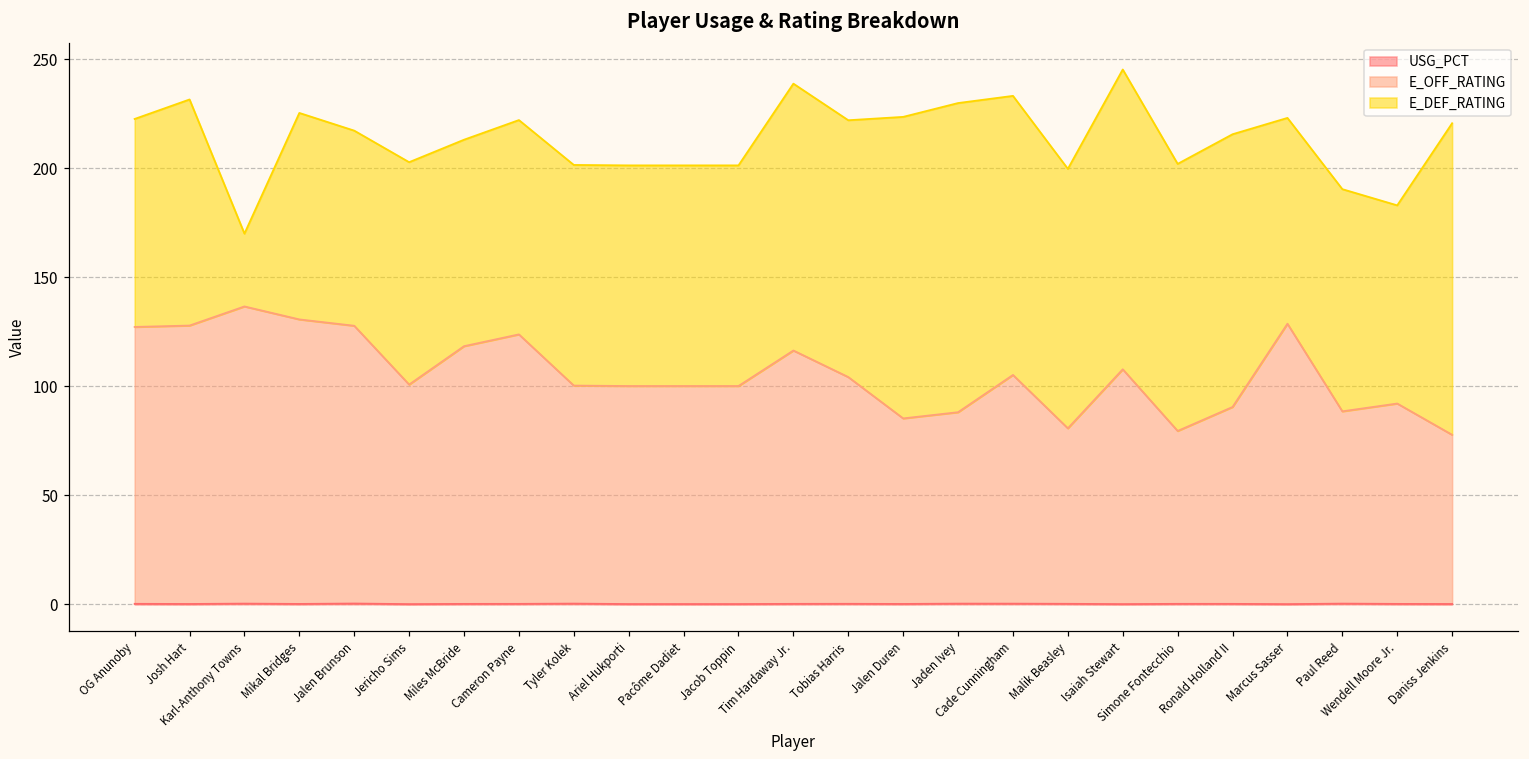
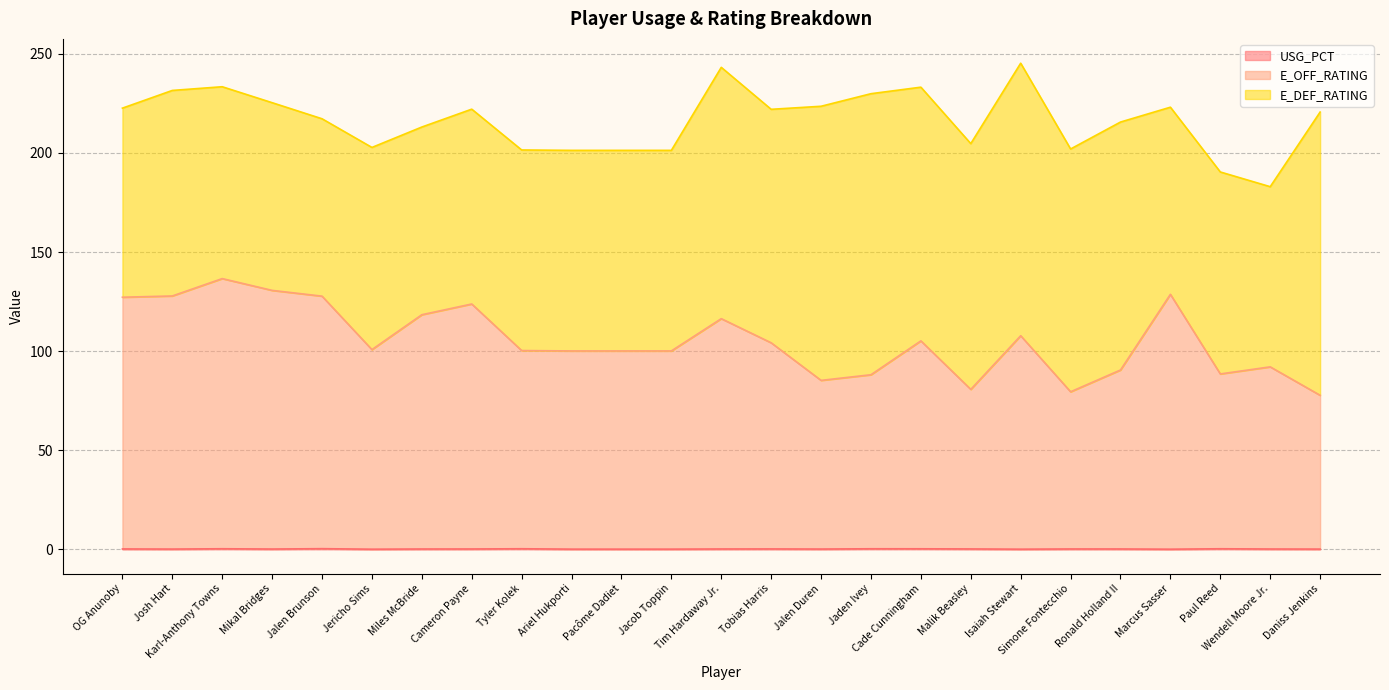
E_DEF_RATING, Karl-Anthony Towns: 33 -> 97
E_DEF_RATING, Tim Hardaway Jr.: 122 -> 127
E_DEF_RATING, Malik Beasley: 119 -> 124
